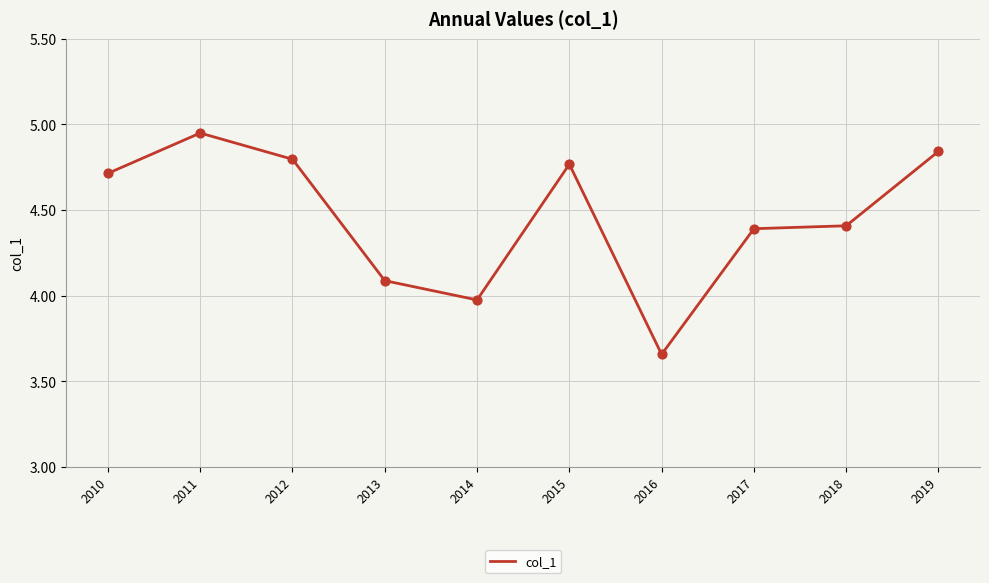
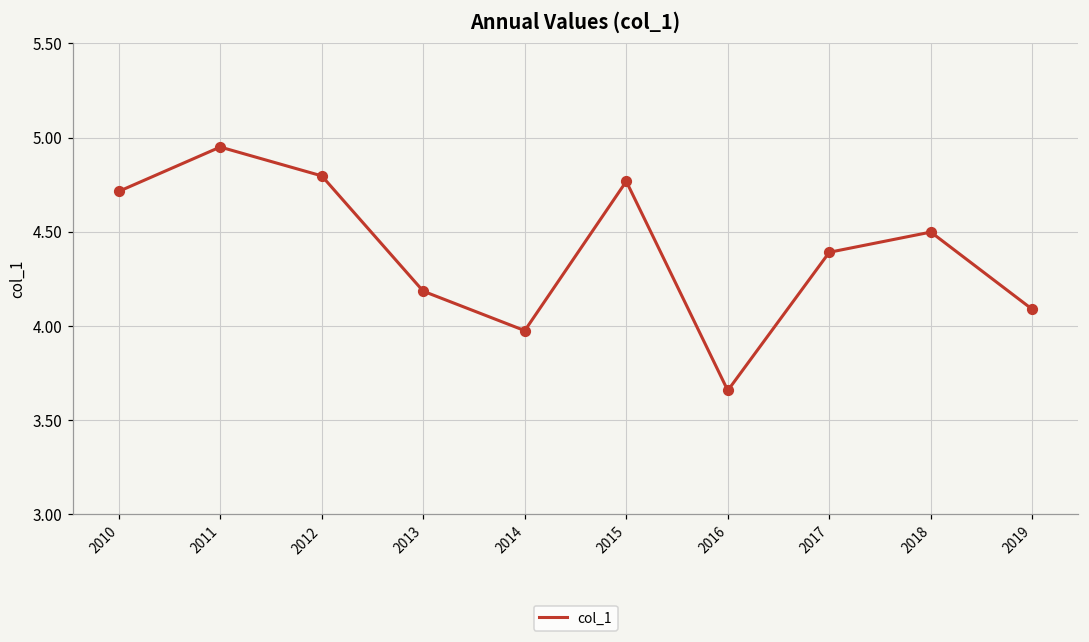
2013: 4.09 -> 4.18
2018: 4.41 -> 4.50
2019: 4.84 -> 4.09
